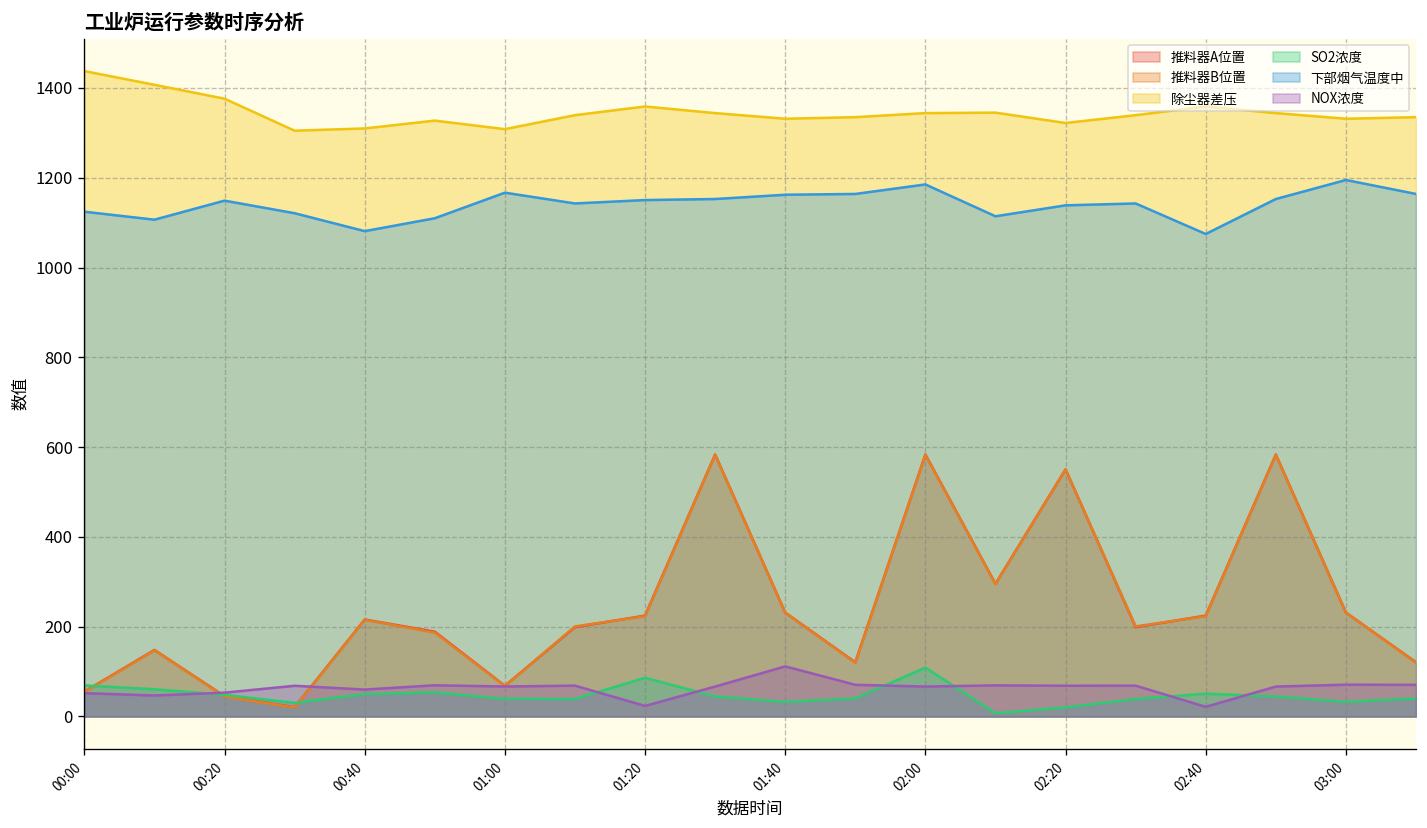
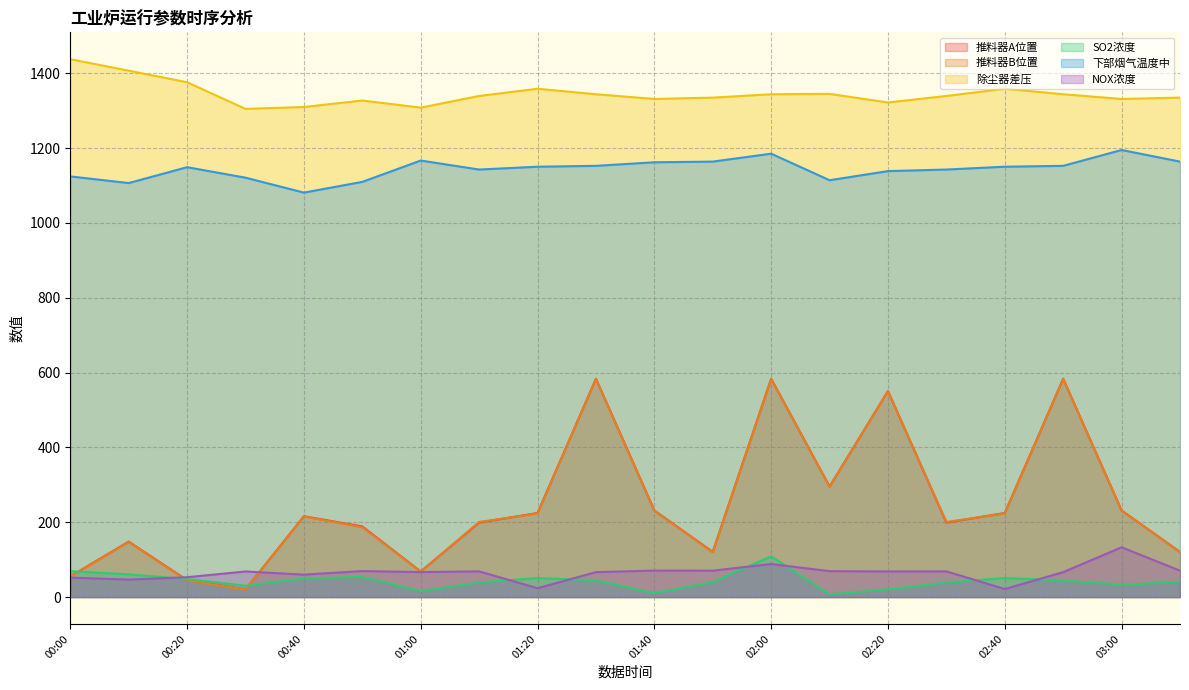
SO2浓度, 01:00: 40 -> 20
SO2浓度, 01:20: 90 -> 50
SO2浓度, 01:40: 30 -> 10
NOX浓度, 01:40: 110 -> 70
NOX浓度, 02:00: 70 -> 90
下部烟气温度中, 02:40: 1070 -> 1150
NOX浓度, 03:00: 70 -> 130
